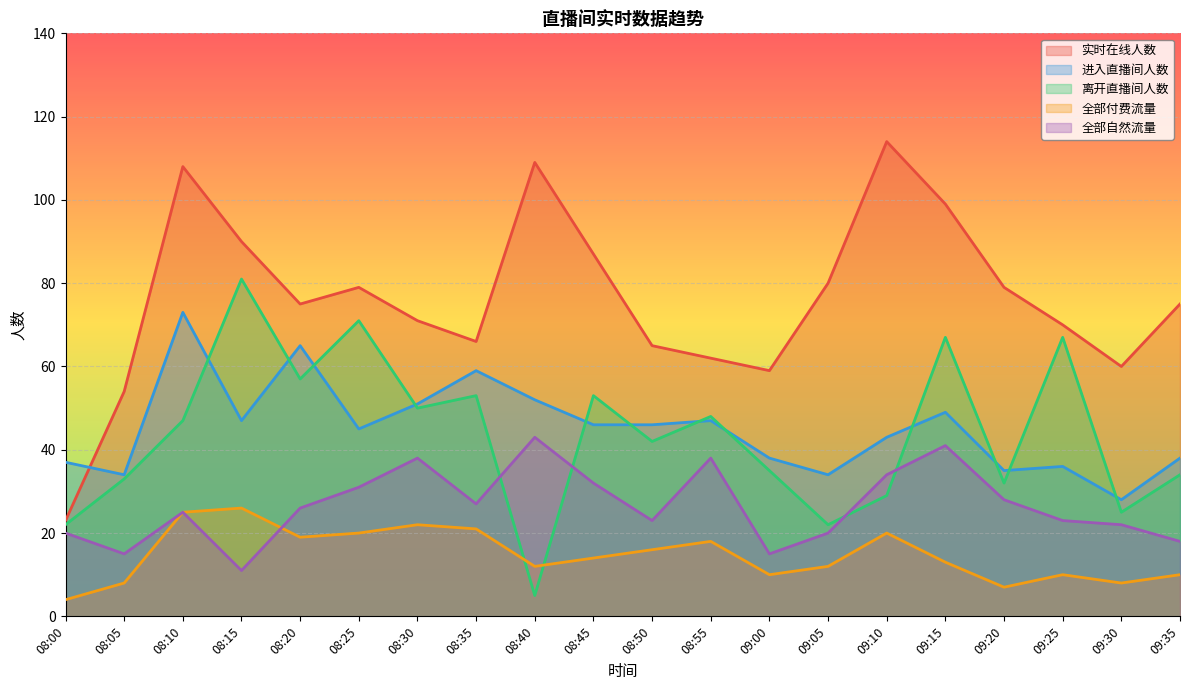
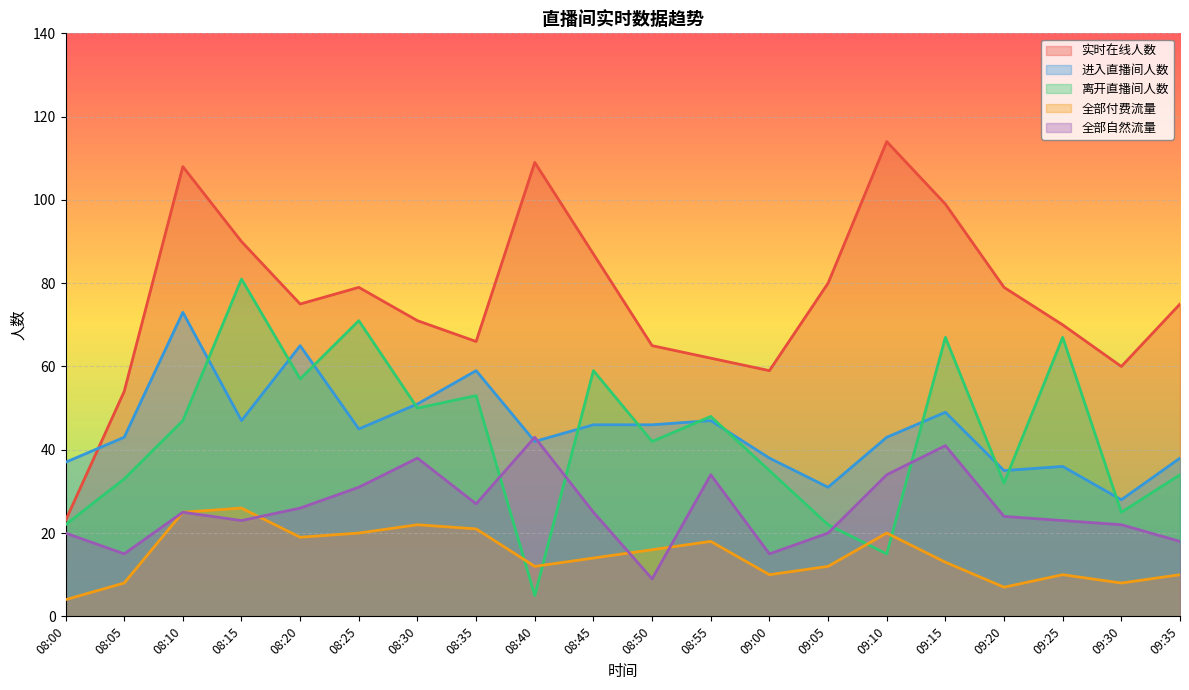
进入直播间人数, 08:05: 34 -> 43
全部自然流量, 08:15: 11 -> 23
进入直播间人数, 08:40: 52 -> 42
离开直播间人数, 08:45: 53 -> 59
全部自然流量, 08:45: 32 -> 25
全部自然流量, 08:50: 23 -> 9
全部自然流量, 08:55: 38 -> 34
进入直播间人数, 09:05: 34 -> 31
离开直播间人数, 09:10: 29 -> 15
全部自然流量, 09:20: 28 -> 24
